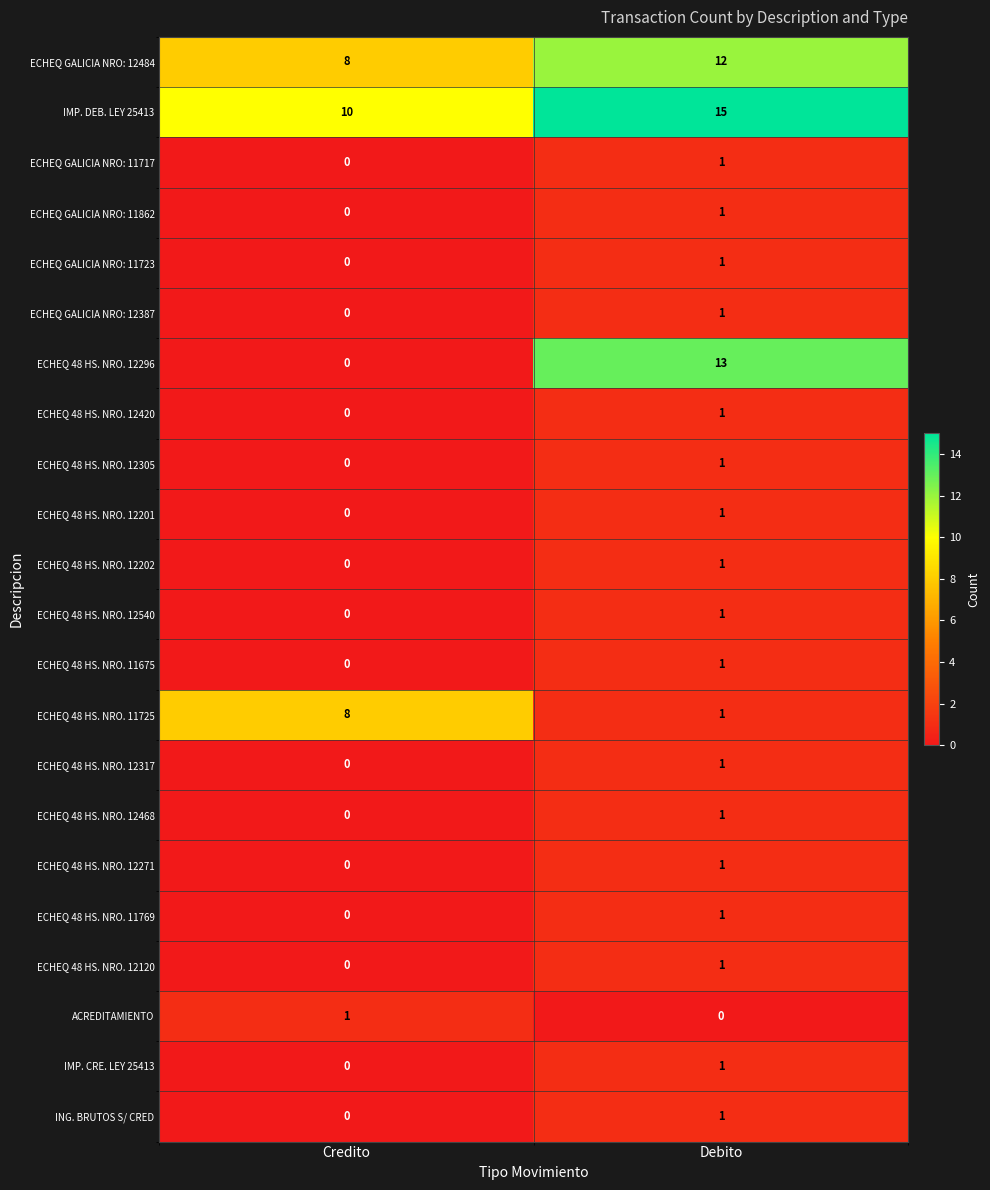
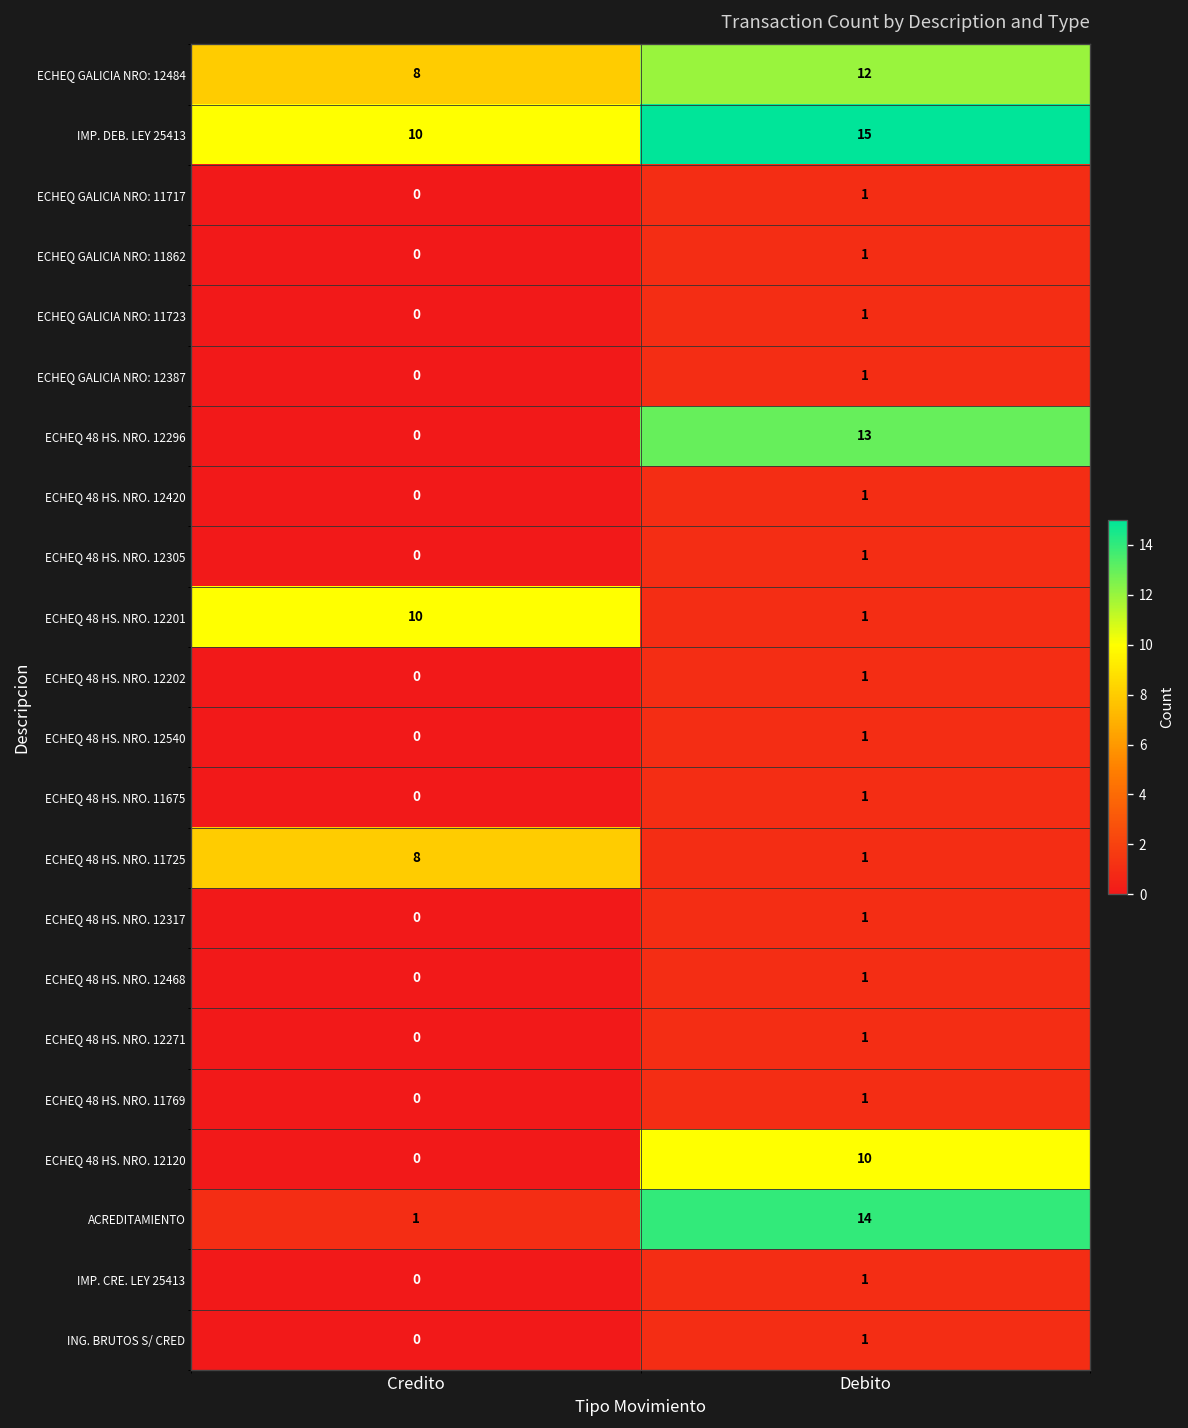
ECHEQ 48 HS. NRO. 12201, Credito: 0 -> 10
ECHEQ 48 HS. NRO. 12120, Debito: 1 -> 10
ACREDITAMIENTO, Debito: 0 -> 14
